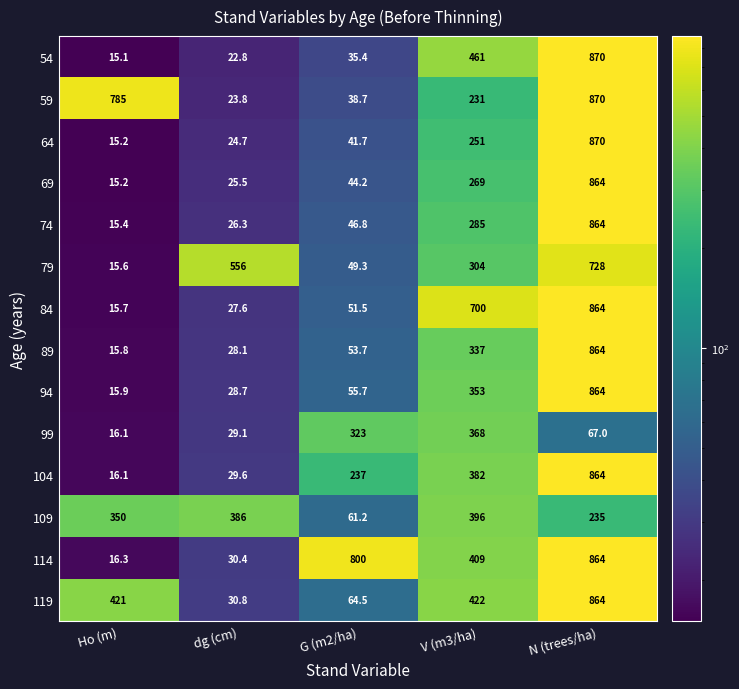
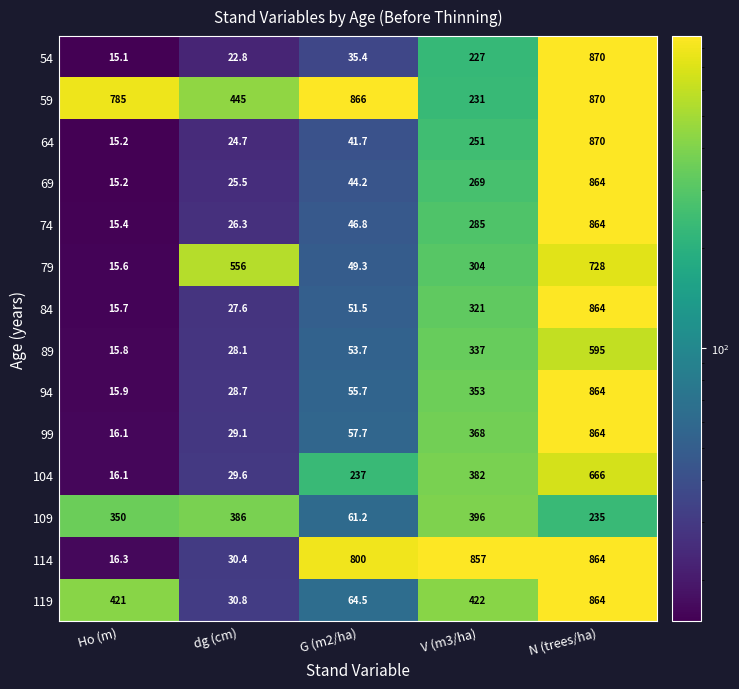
54, V (m3/ha): 461 -> 227
59, dg (cm): 23.8 -> 445
59, G (m2/ha): 38.7 -> 866
84, V (m3/ha): 700 -> 321
89, N (trees/ha): 864 -> 595
99, G (m2/ha): 323 -> 57.7
99, N (trees/ha): 67.0 -> 864
104, N (trees/ha): 864 -> 666
114, V (m3/ha): 409 -> 857
